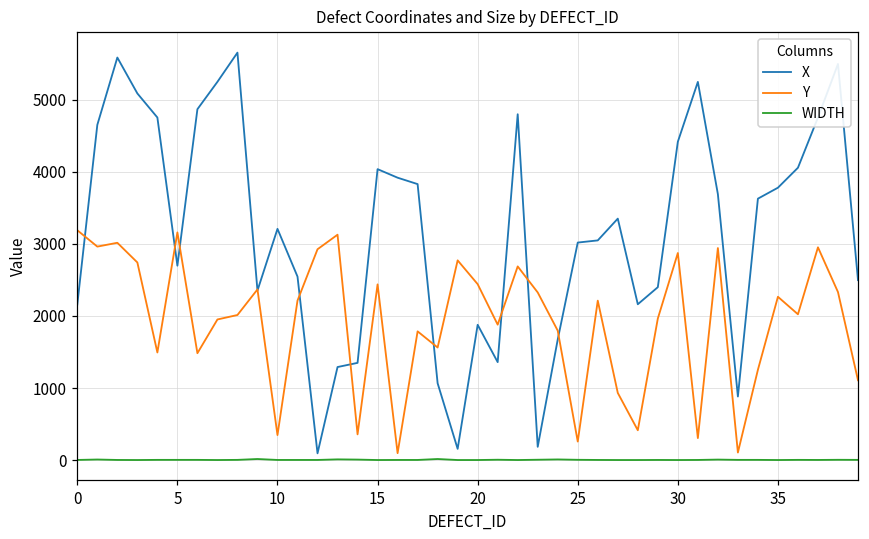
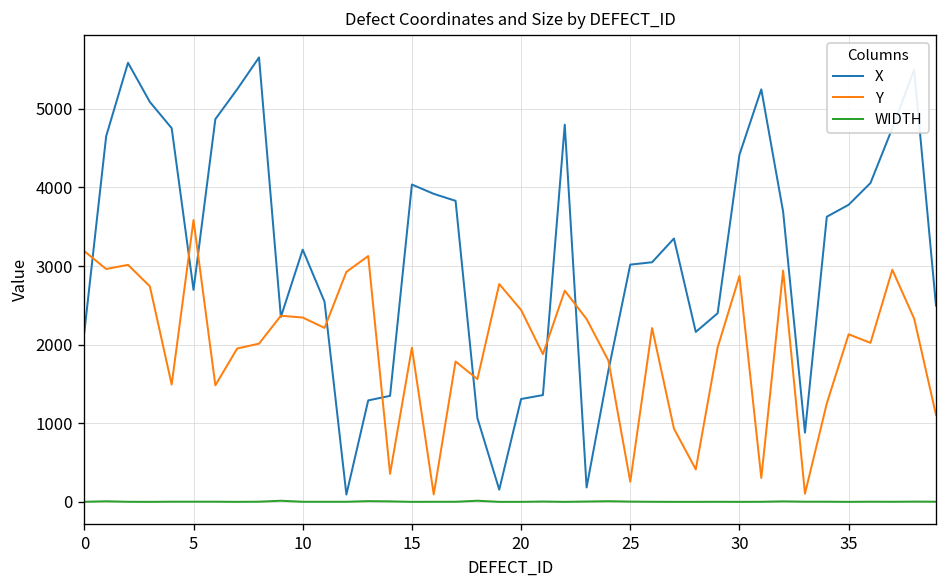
Y, 5: 3200 -> 3600
Y, 10: 300 -> 2300
Y, 15: 2400 -> 2000
X, 20: 1900 -> 1300
Y, 35: 2300 -> 2100
